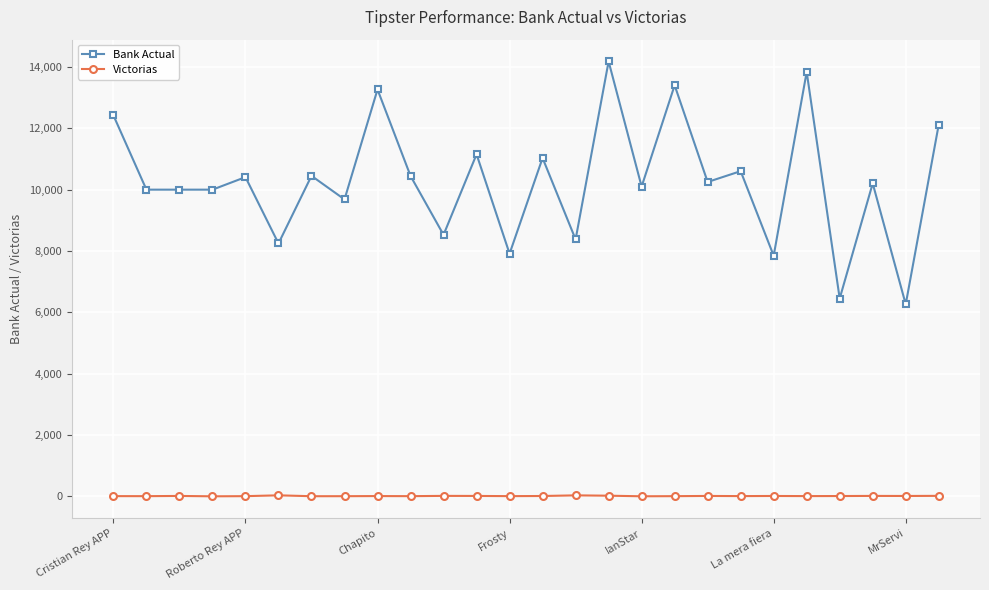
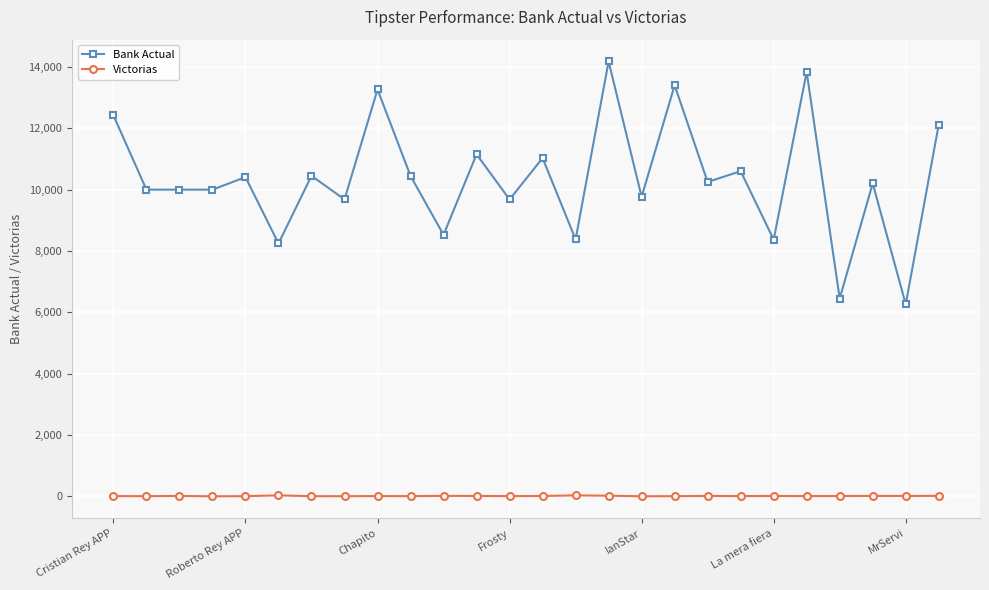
Bank Actual, Frosty: 7,900 -> 9,700
Bank Actual, IanStar: 10,100 -> 9,800
Bank Actual, La mera fiera: 7,800 -> 8,400
